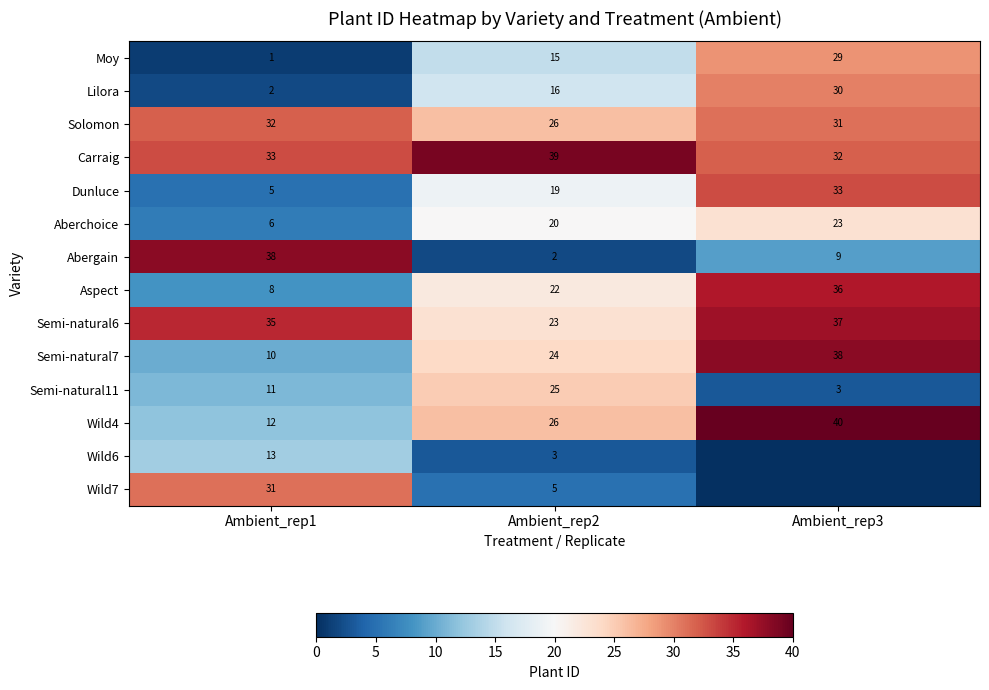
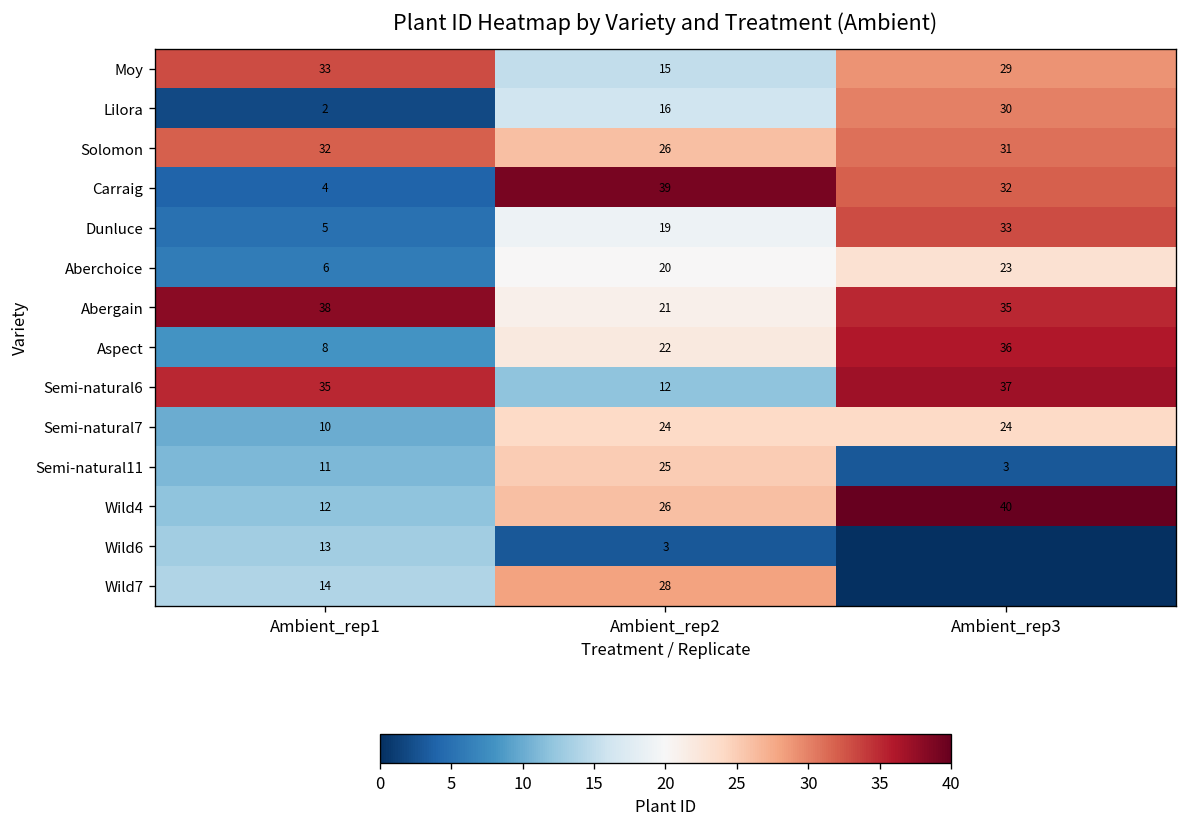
Moy, Ambient_rep1: 1 -> 33
Carraig, Ambient_rep1: 33 -> 4
Abergain, Ambient_rep2: 2 -> 21
Abergain, Ambient_rep3: 9 -> 35
Semi-natural6, Ambient_rep2: 23 -> 12
Semi-natural7, Ambient_rep3: 38 -> 24
Wild7, Ambient_rep1: 31 -> 14
Wild7, Ambient_rep2: 5 -> 28
